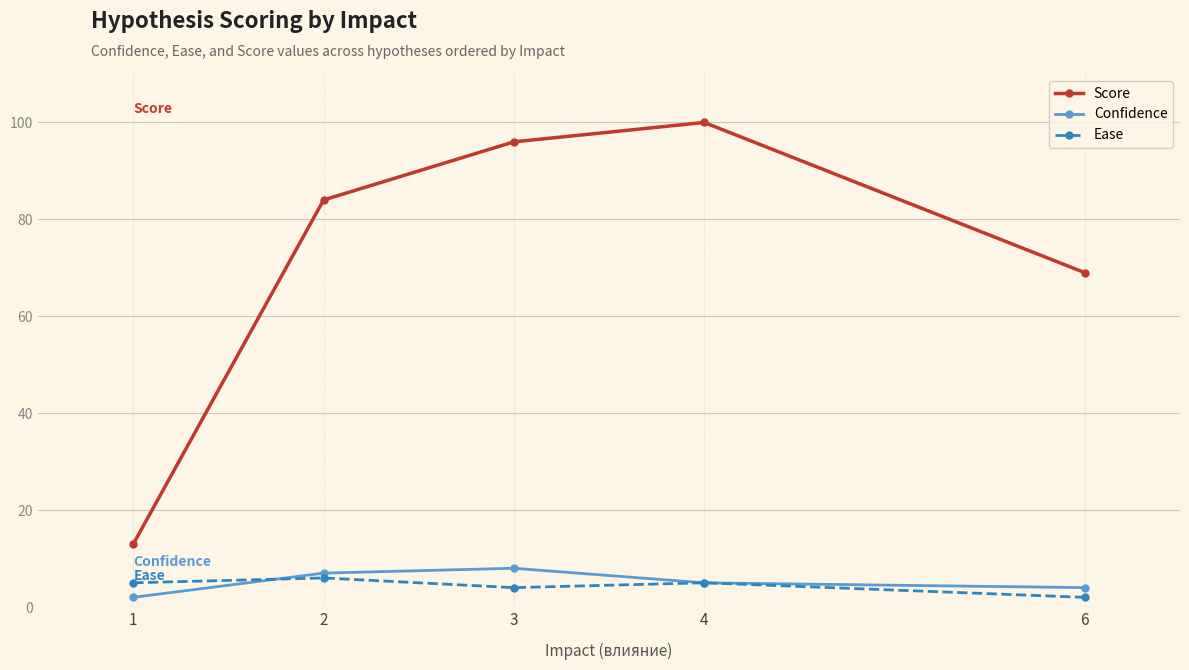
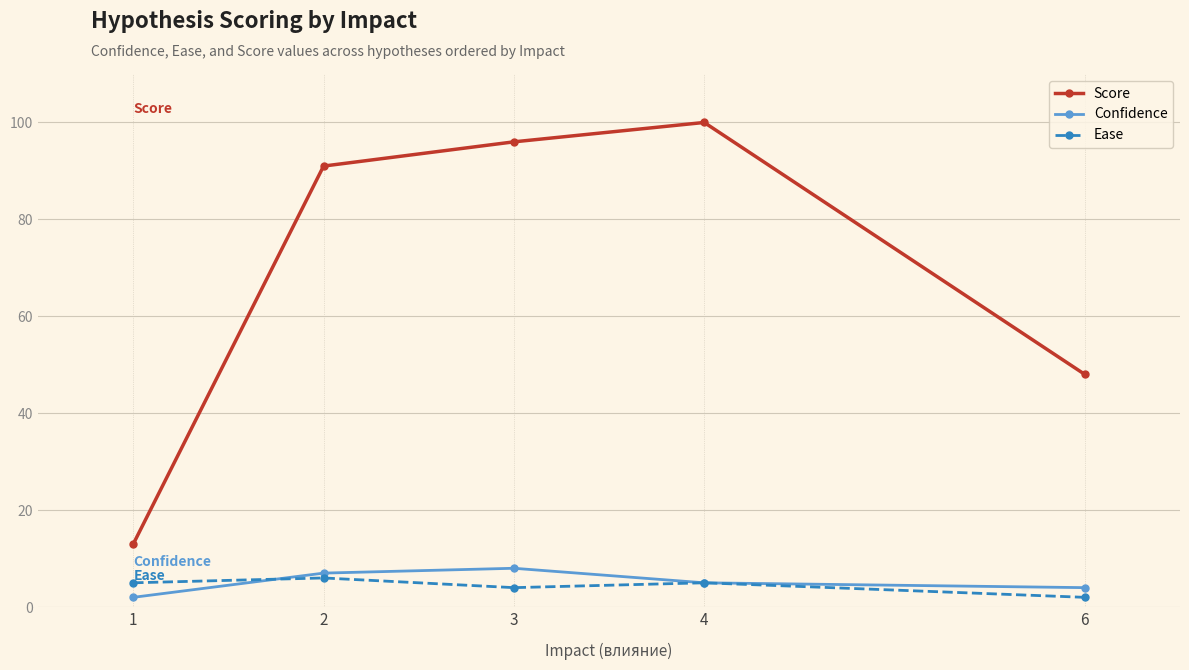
Score, 2: 84 -> 91
Score, 6: 69 -> 48
